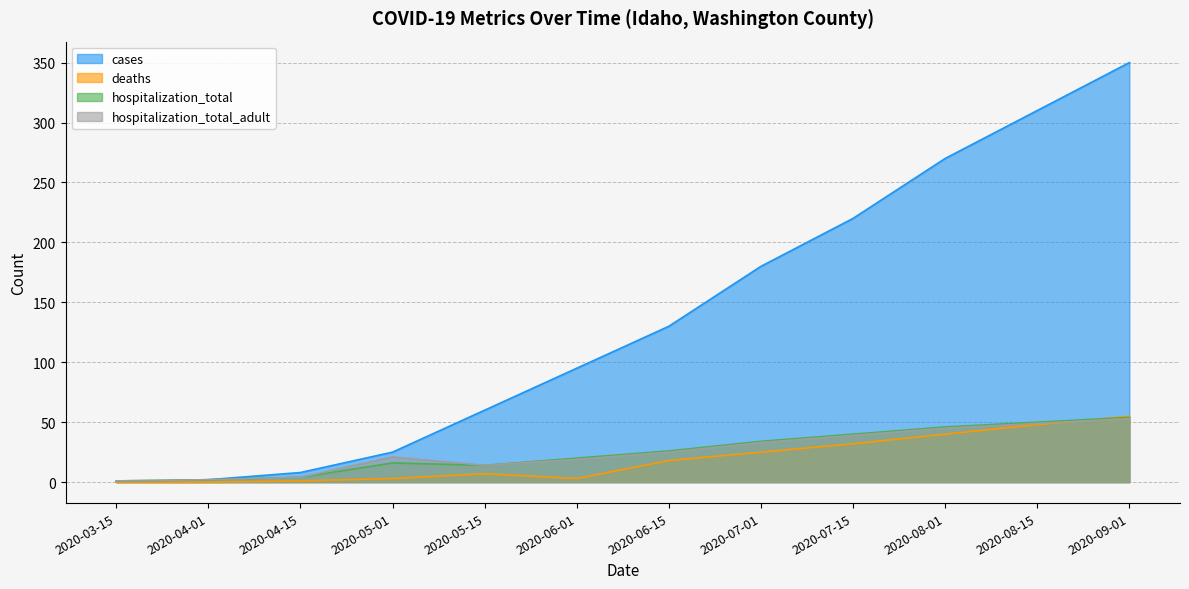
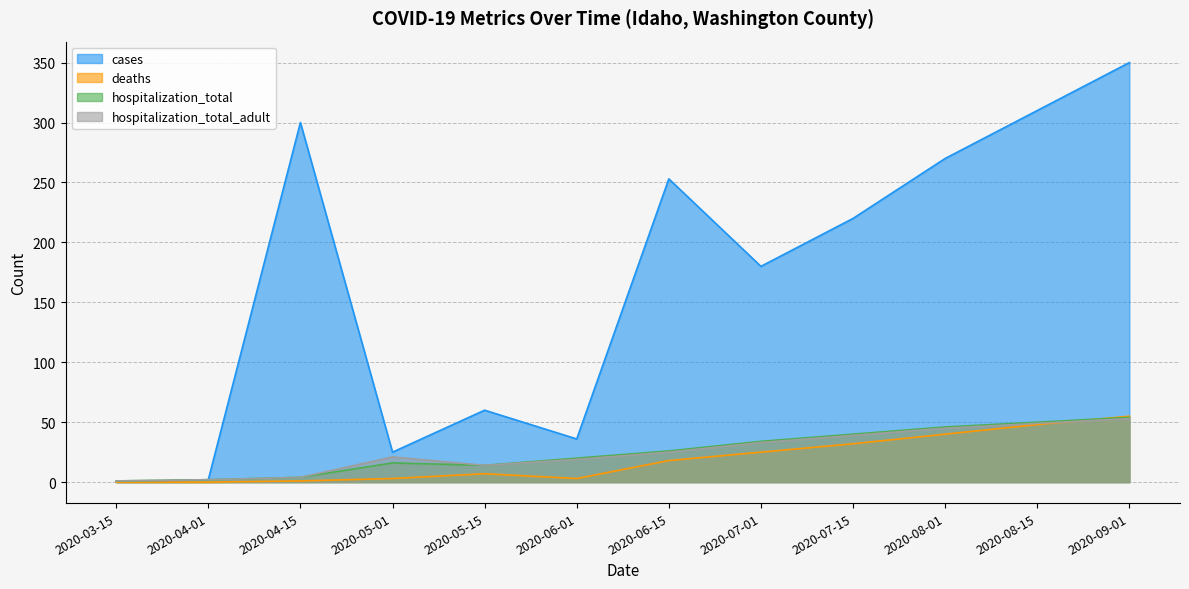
cases, 2020-04-15: 8 -> 300
cases, 2020-06-01: 95 -> 36
cases, 2020-06-15: 130 -> 253
